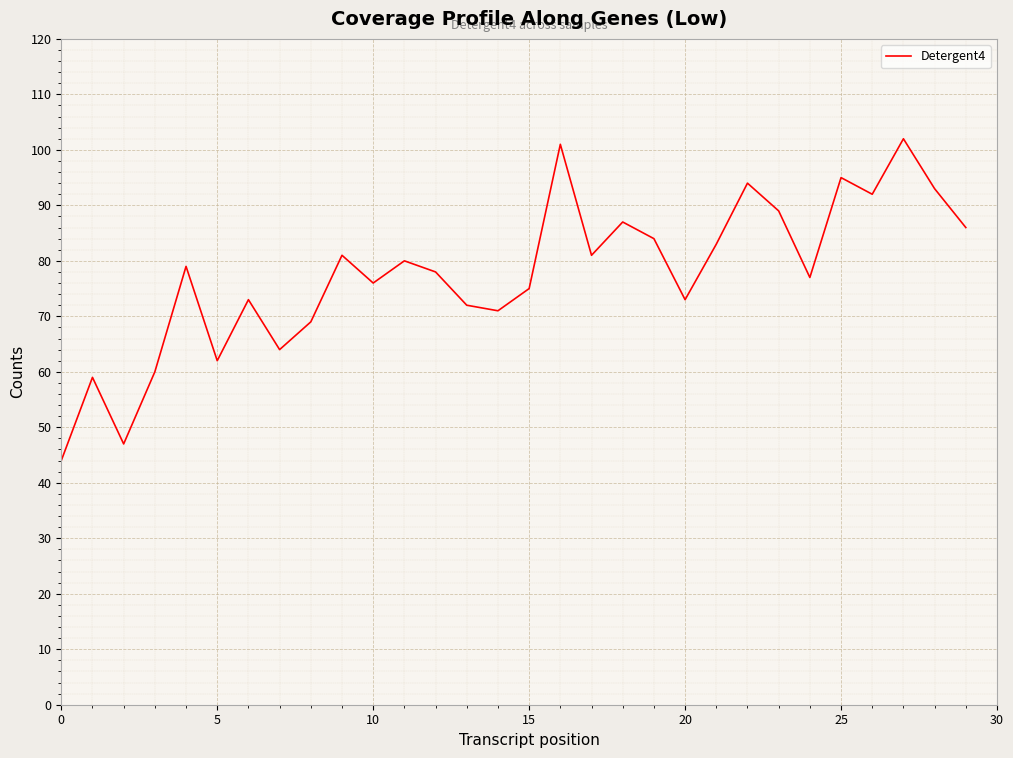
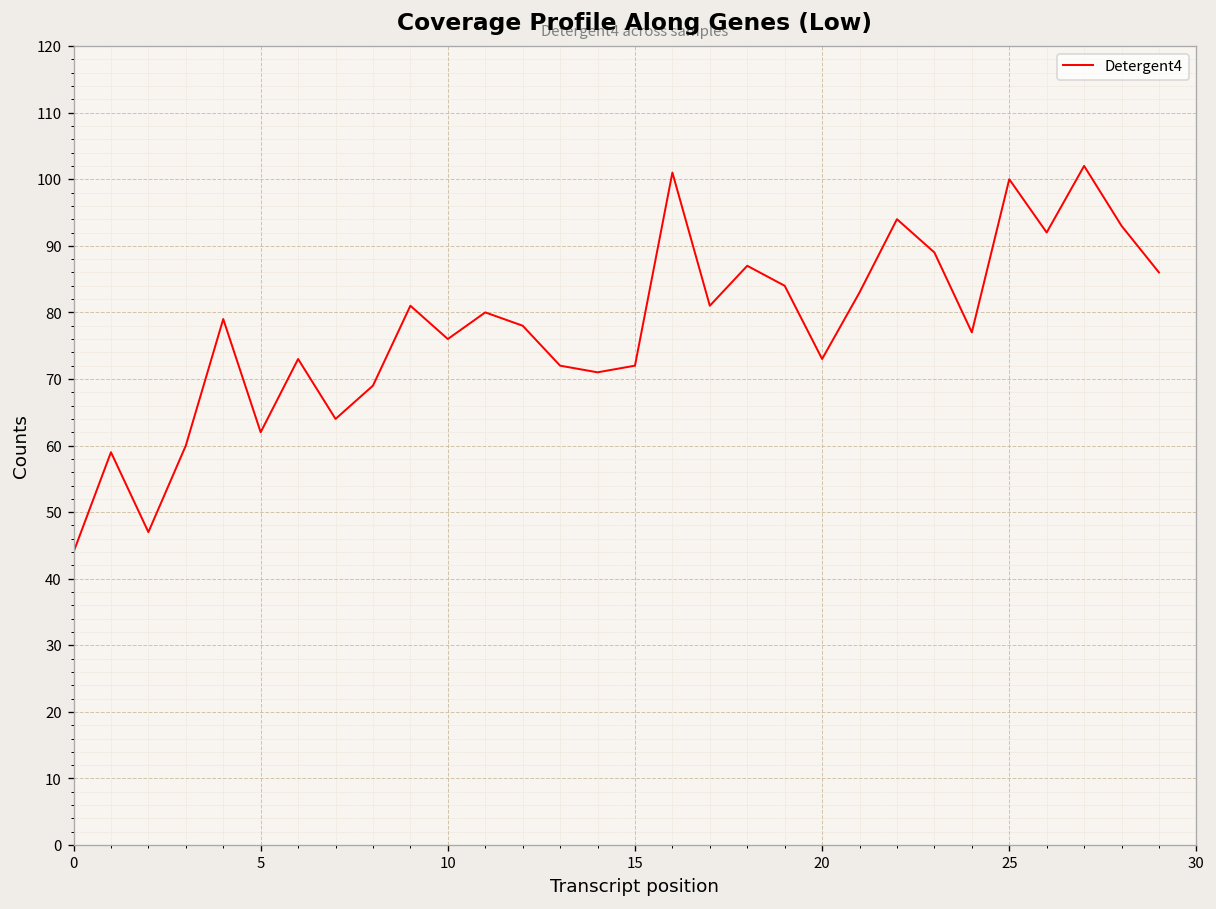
15: 75 -> 72
25: 95 -> 100
